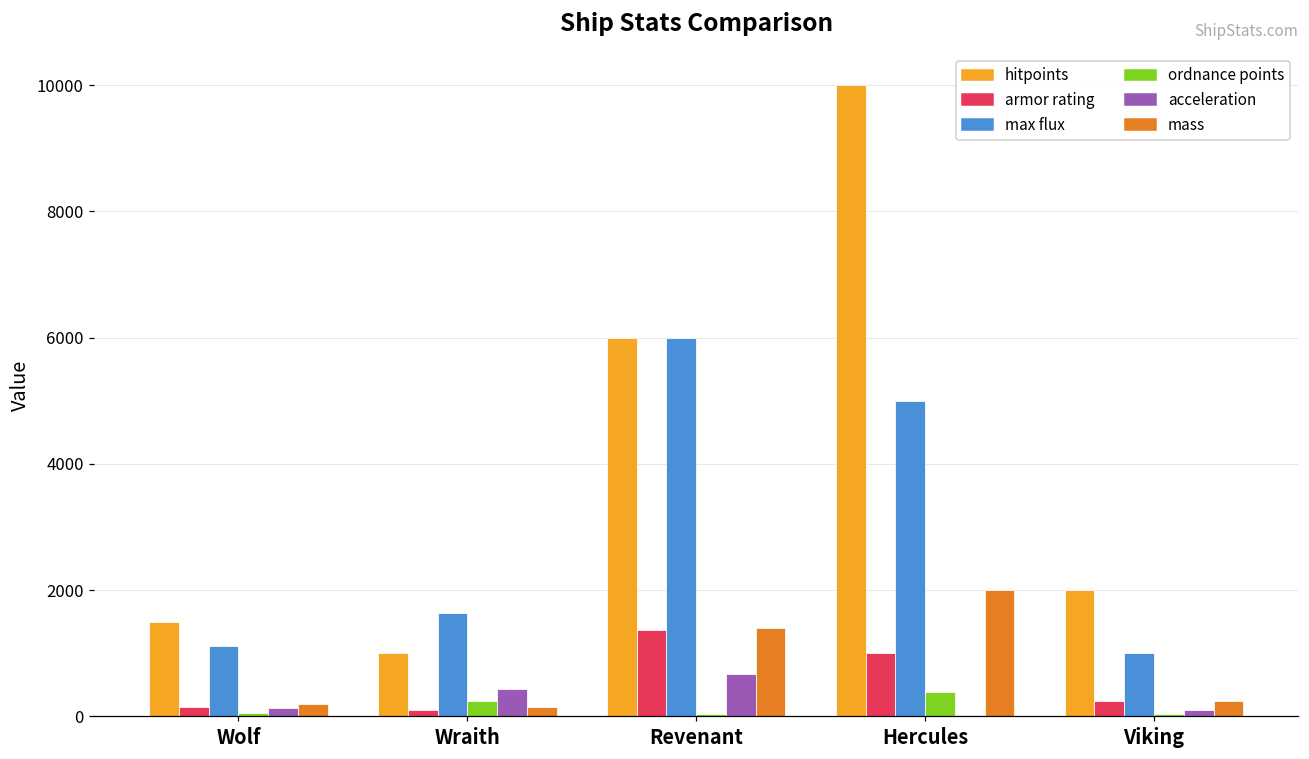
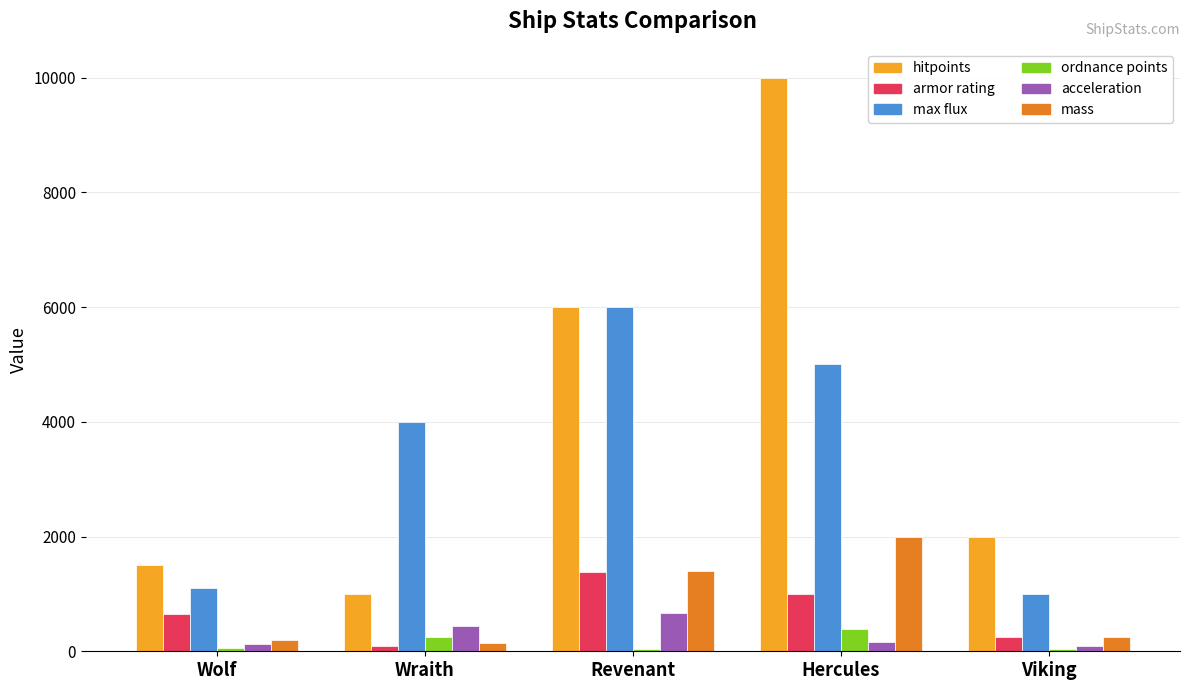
armor rating, Wolf: 200 -> 700
max flux, Wraith: 1600 -> 4000
acceleration, Hercules: 0 -> 200
